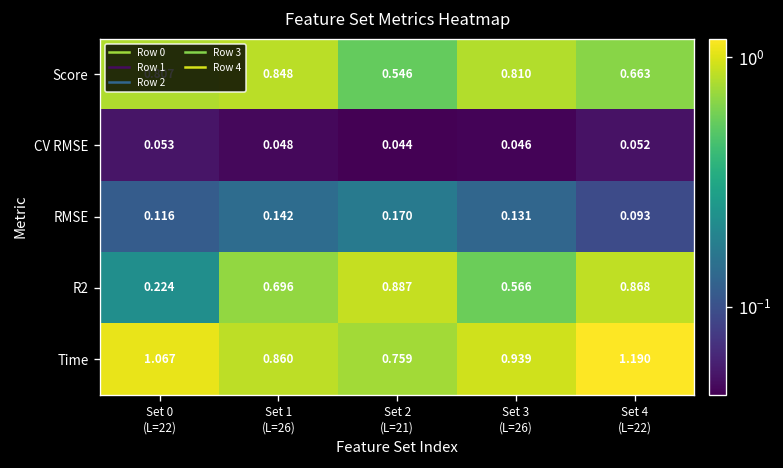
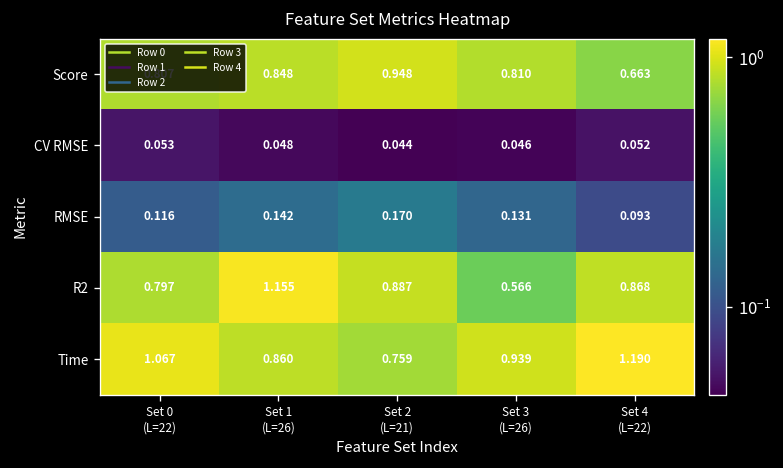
Score, Set 2 (L=21): 0.546 -> 0.948
R2, Set 0 (L=22): 0.224 -> 0.797
R2, Set 1 (L=26): 0.696 -> 1.155
